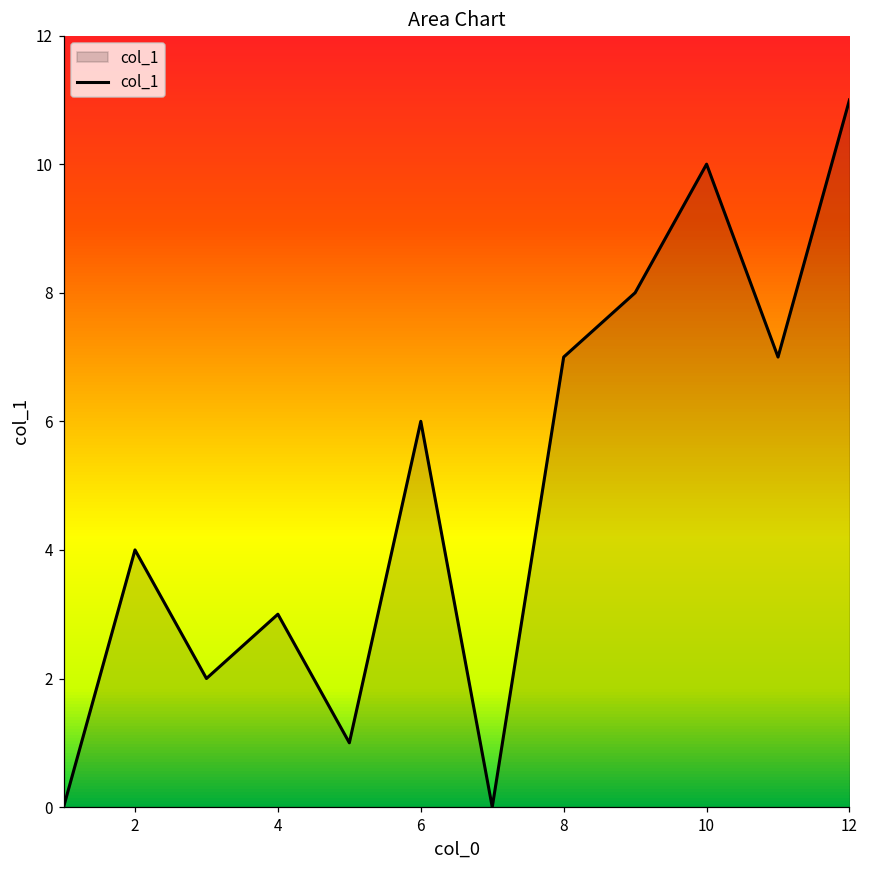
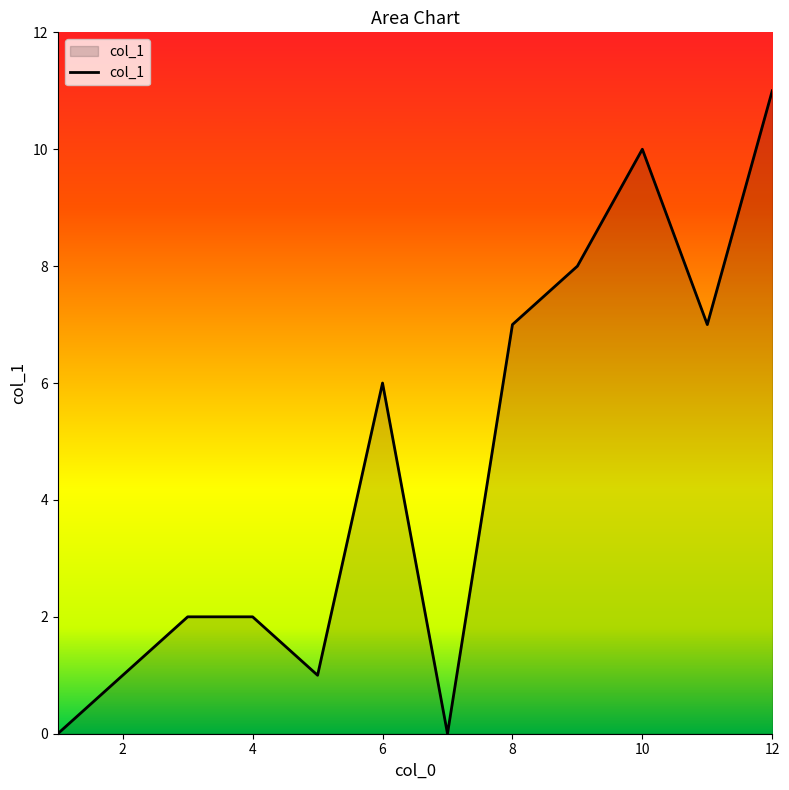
2: 4 -> 1
4: 3 -> 2
